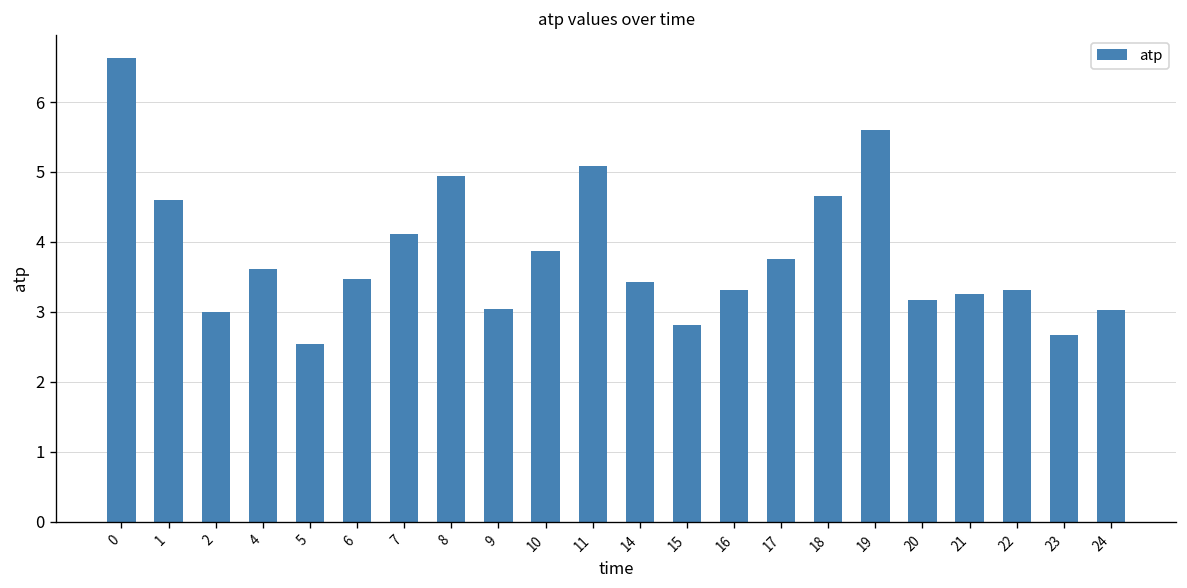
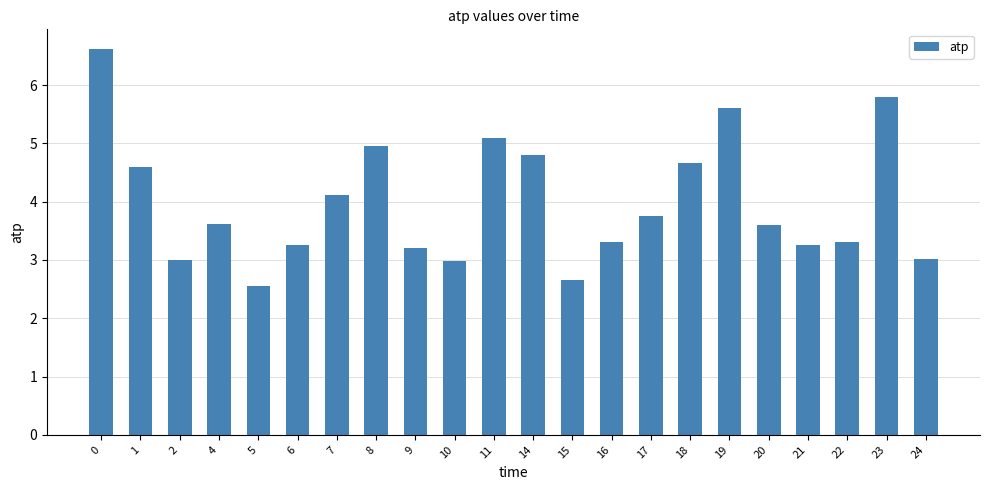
6: 3.5 -> 3.3
9: 3.0 -> 3.2
10: 3.9 -> 3.0
14: 3.4 -> 4.8
15: 2.8 -> 2.7
20: 3.2 -> 3.6
23: 2.7 -> 5.8
